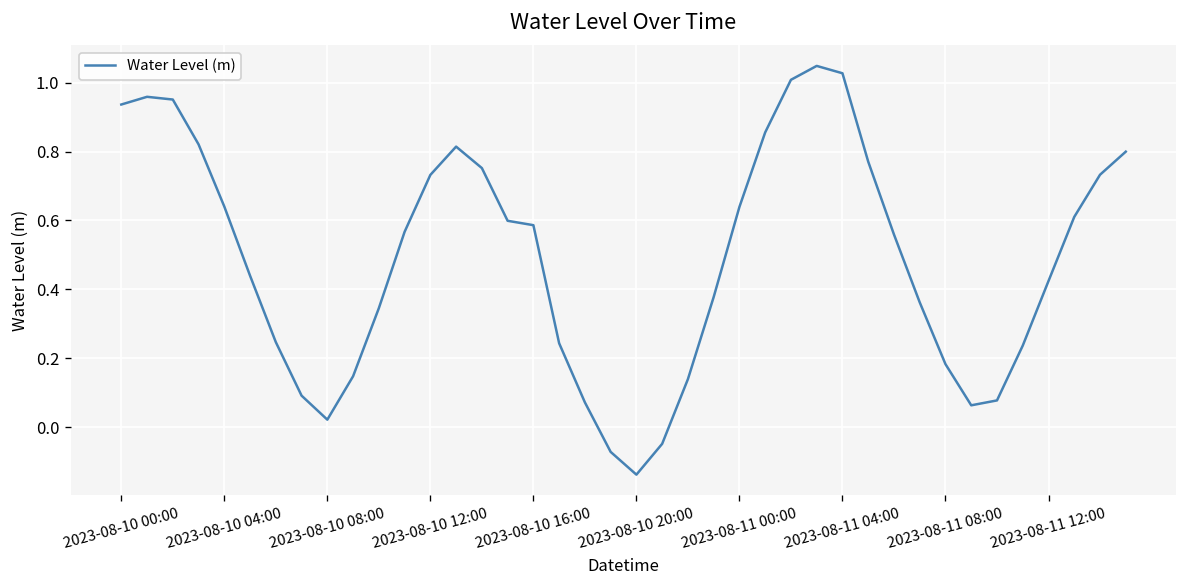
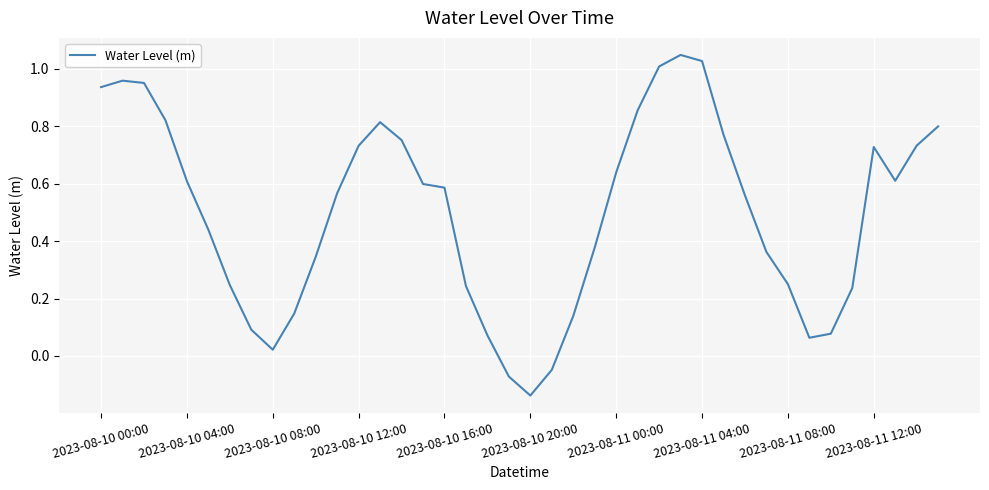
2023-08-10 04:00: 0.64 -> 0.61
2023-08-11 08:00: 0.18 -> 0.25
2023-08-11 12:00: 0.42 -> 0.73
